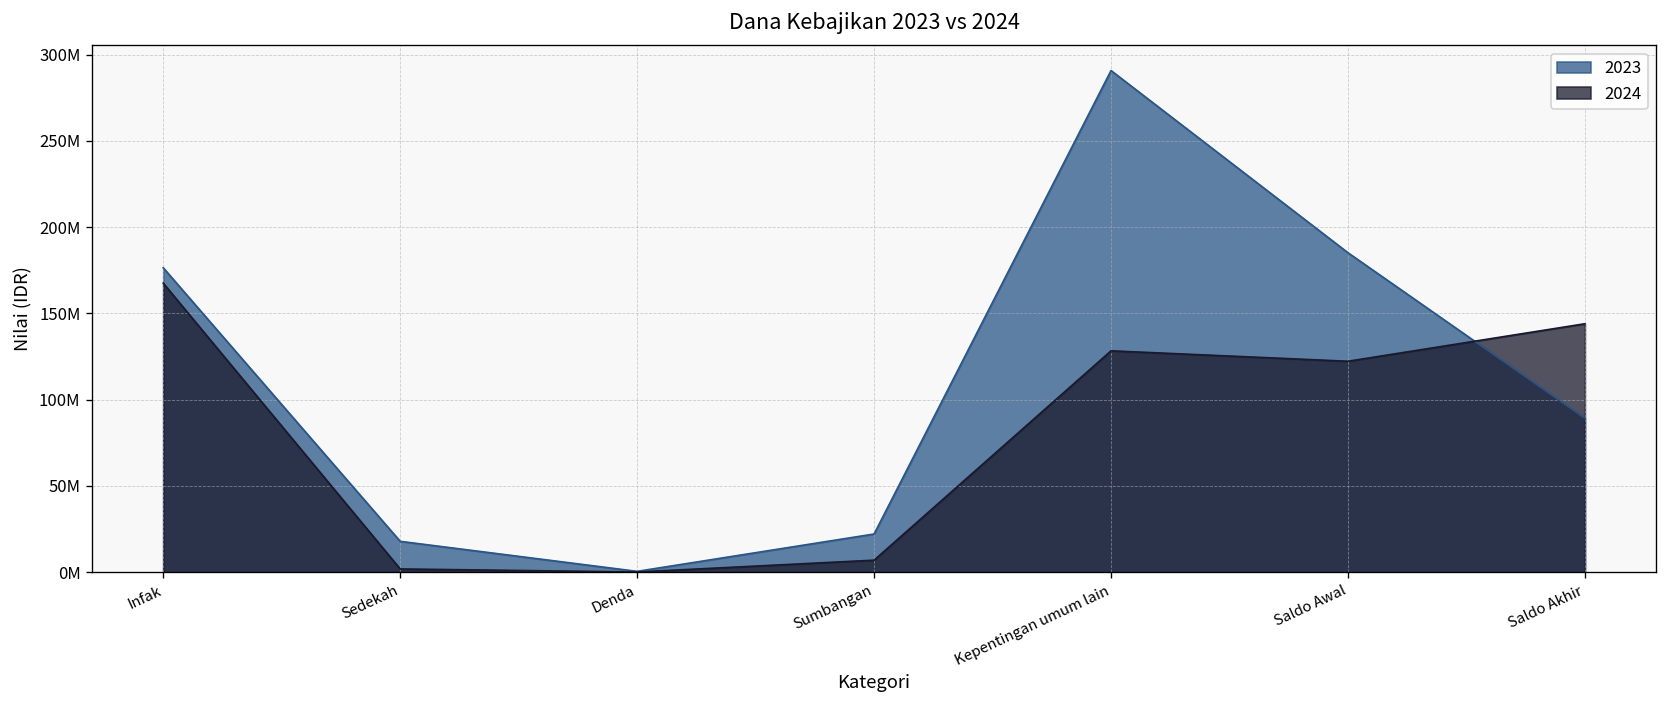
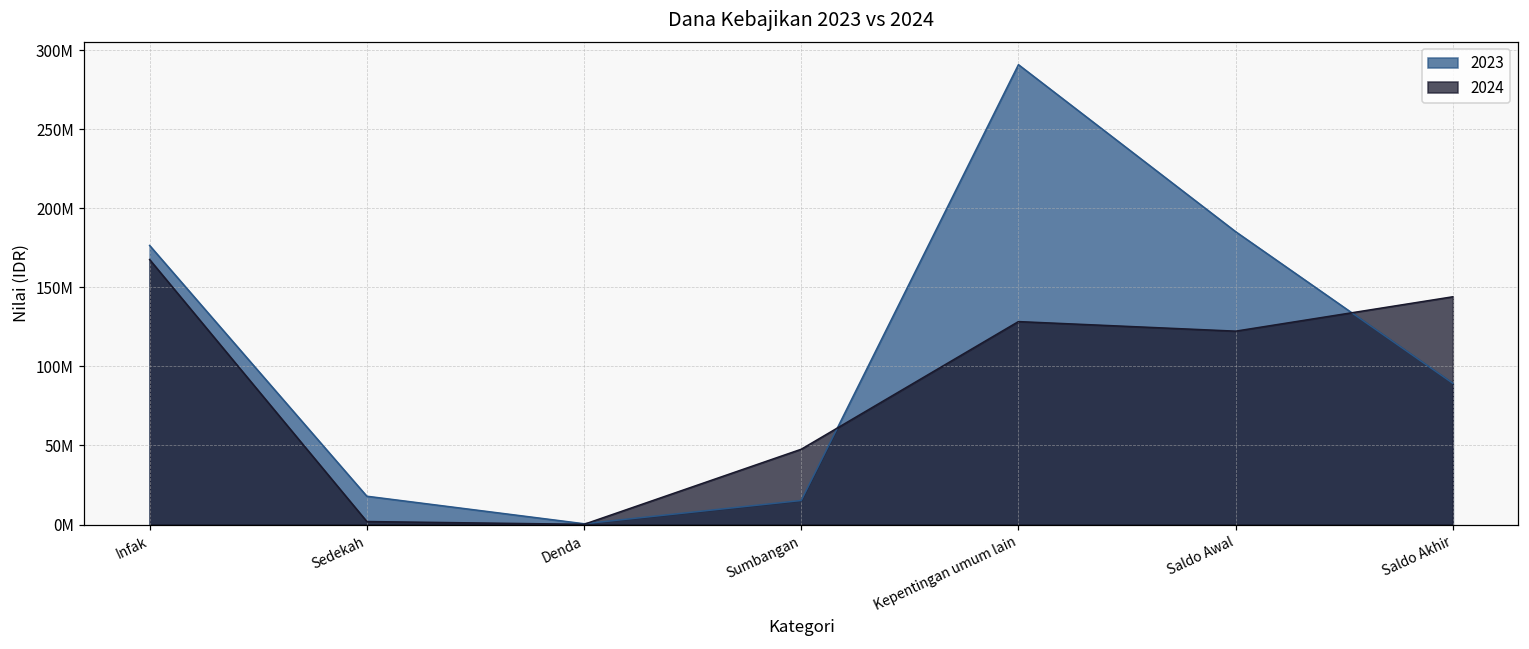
2023, Sumbangan: 22000000 -> 15000000
2024, Sumbangan: 7000000 -> 48000000
